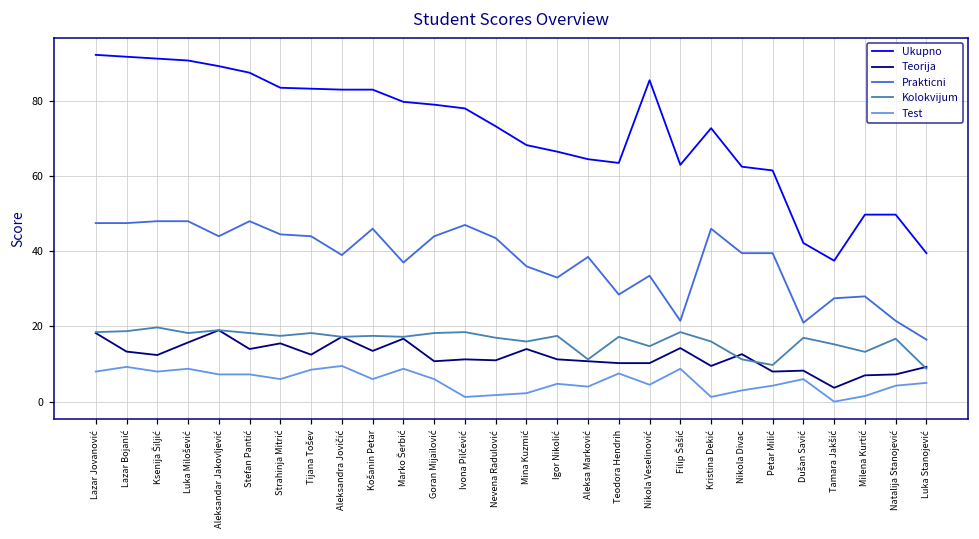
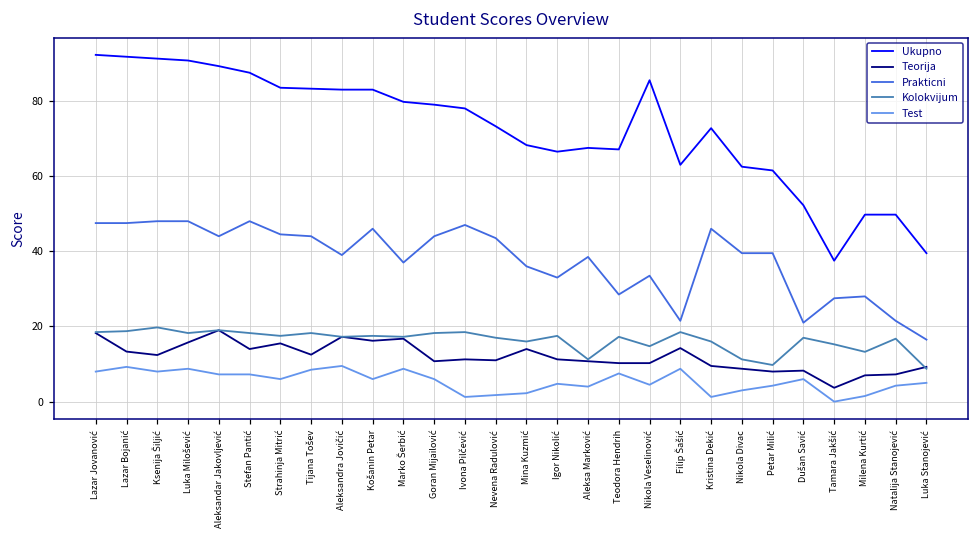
Teorija, Košanin Petar: 14 -> 16
Ukupno, Aleksa Marković: 65 -> 68
Ukupno, Teodora Hendrih: 64 -> 67
Teorija, Nikola Divac: 13 -> 9
Ukupno, Dušan Savić: 42 -> 52
